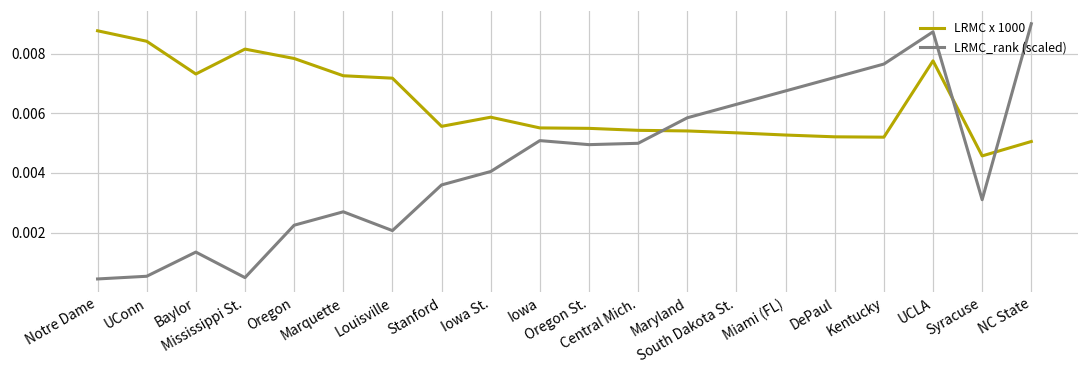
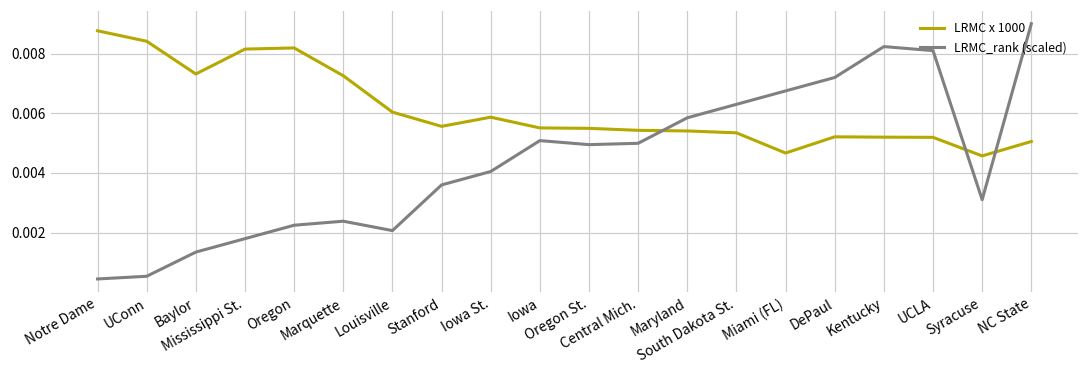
LRMC_rank (scaled), Mississippi St.: 0.0005 -> 0.0018
LRMC x 1000, Oregon: 0.0078 -> 0.0082
LRMC_rank (scaled), Marquette: 0.0027 -> 0.0024
LRMC x 1000, Louisville: 0.0072 -> 0.0060
LRMC x 1000, Miami (FL): 0.0053 -> 0.0047
LRMC_rank (scaled), Kentucky: 0.0077 -> 0.0082
LRMC x 1000, UCLA: 0.0078 -> 0.0052
LRMC_rank (scaled), UCLA: 0.0087 -> 0.0081
